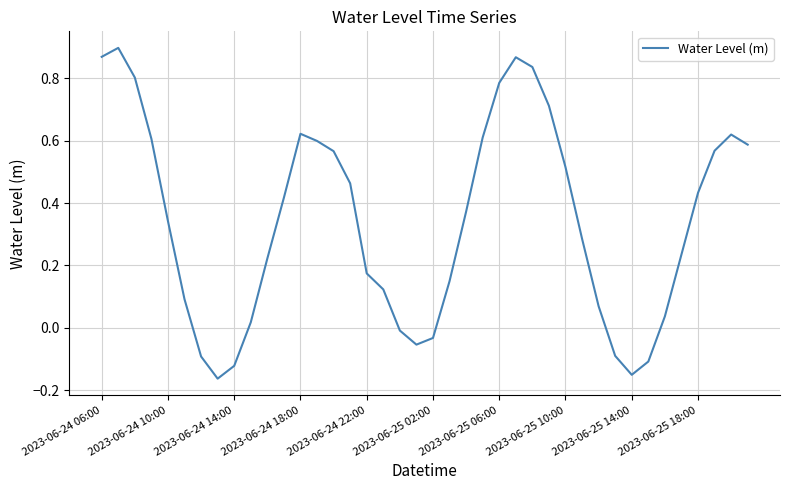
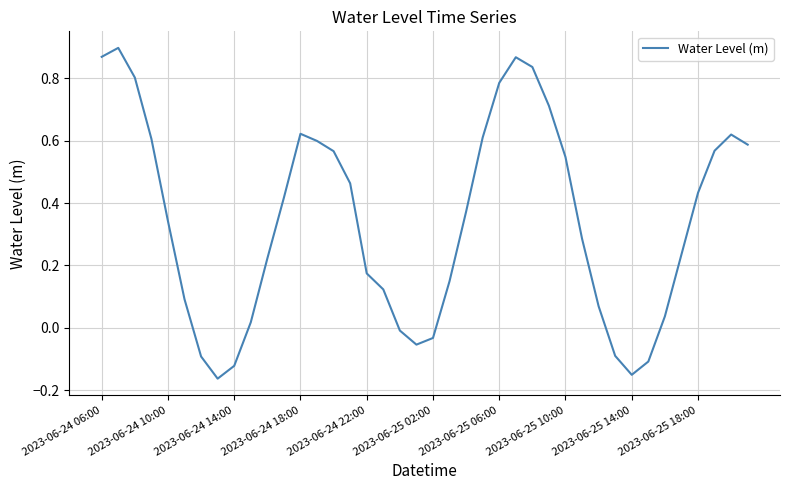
2023-06-25 10:00: 0.52 -> 0.55
